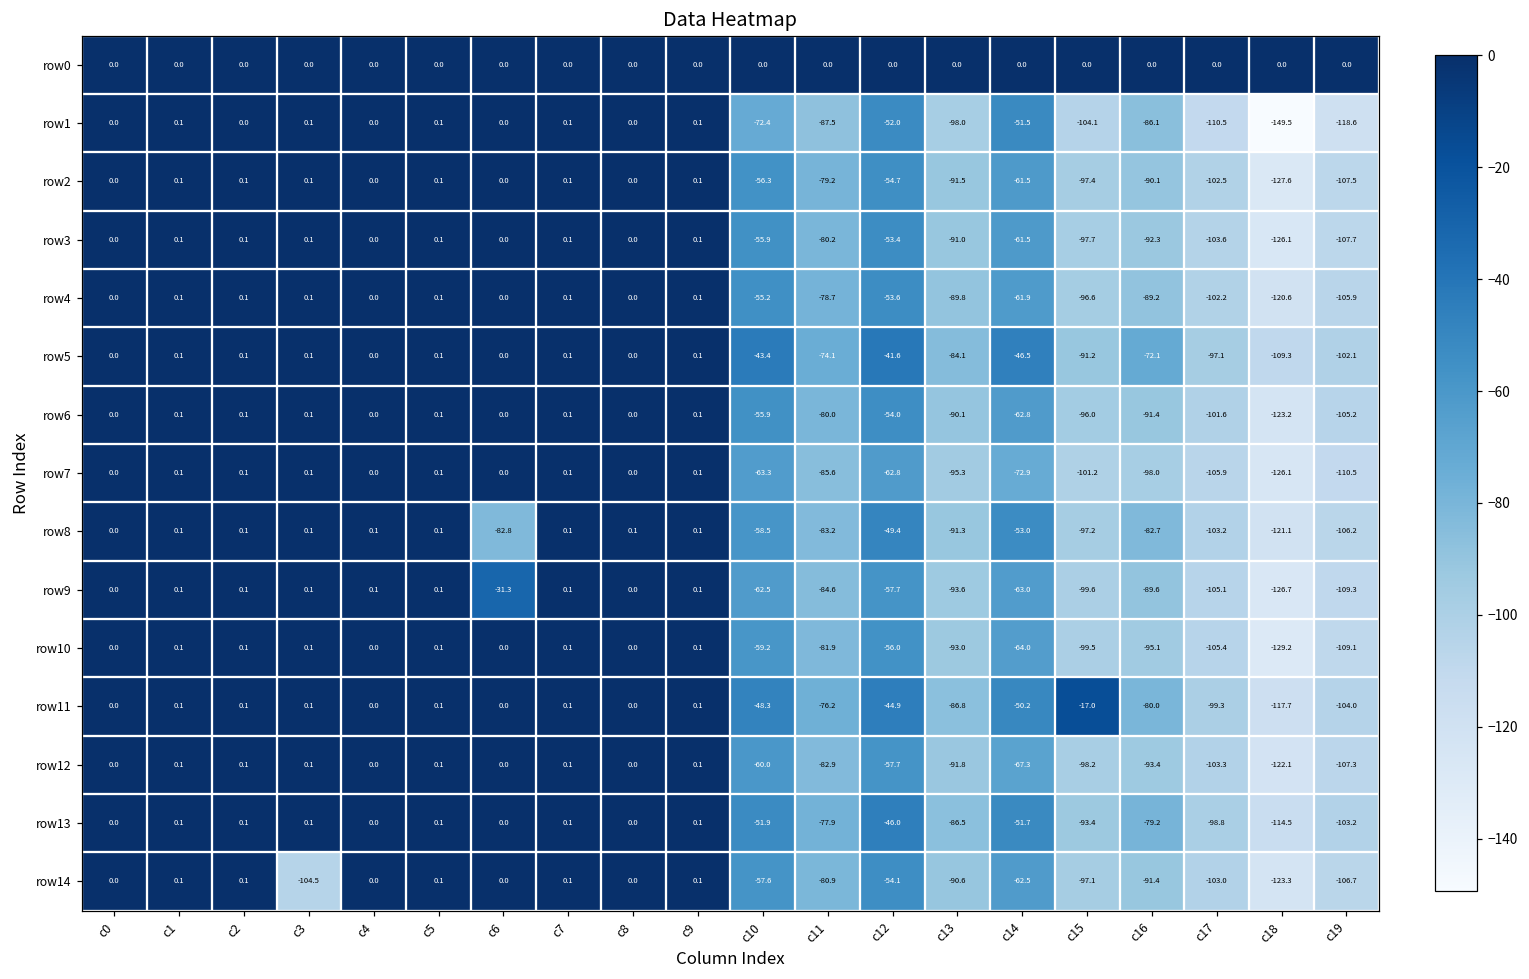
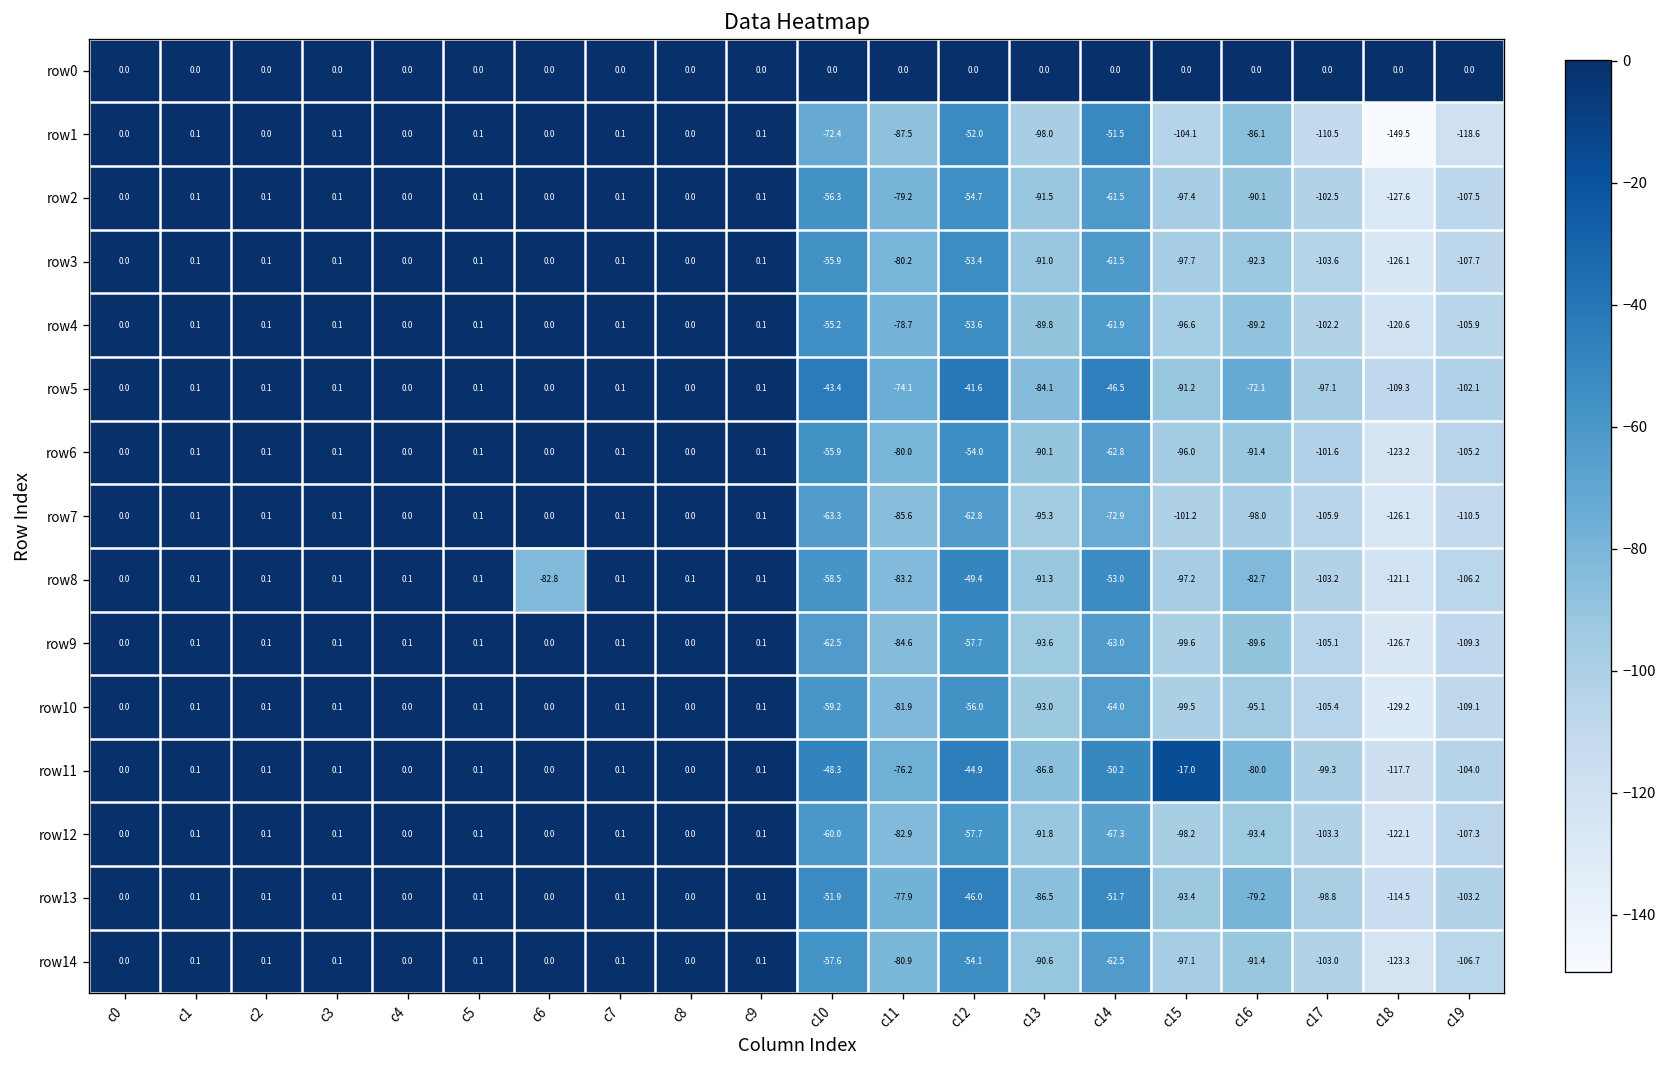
row9, c6: -31.3 -> 0.0
row14, c3: -104.5 -> 0.1
